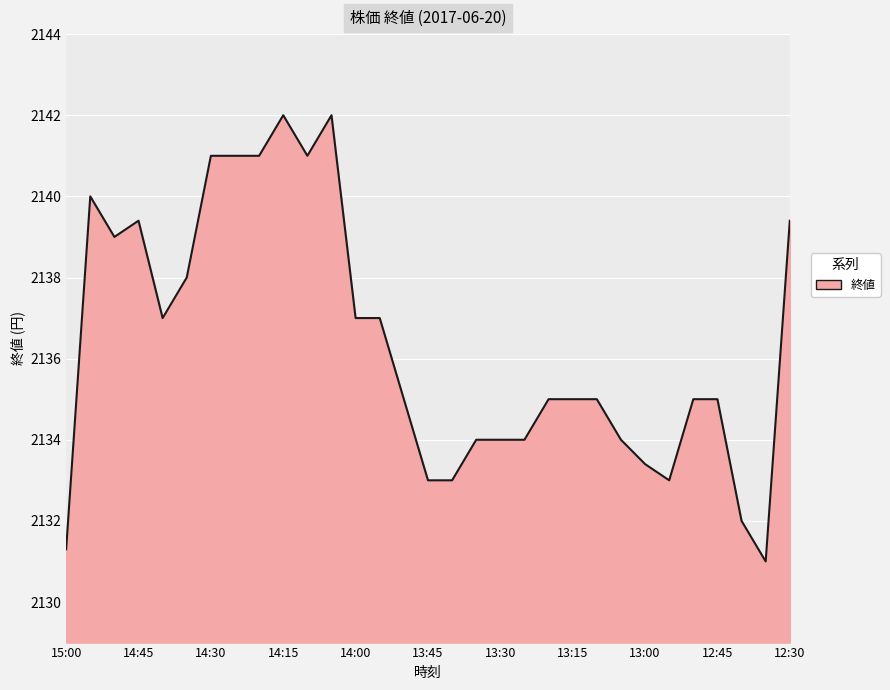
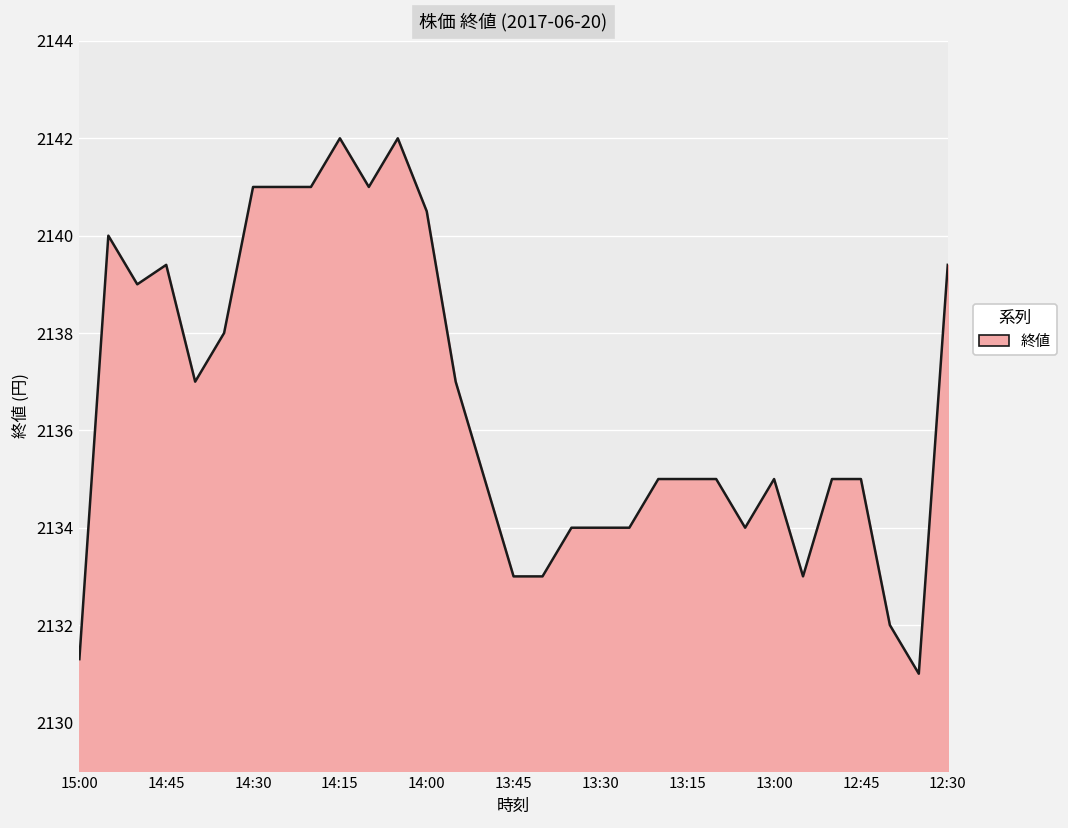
14:00: 2137.0 -> 2140.5
13:00: 2133.4 -> 2135.0
